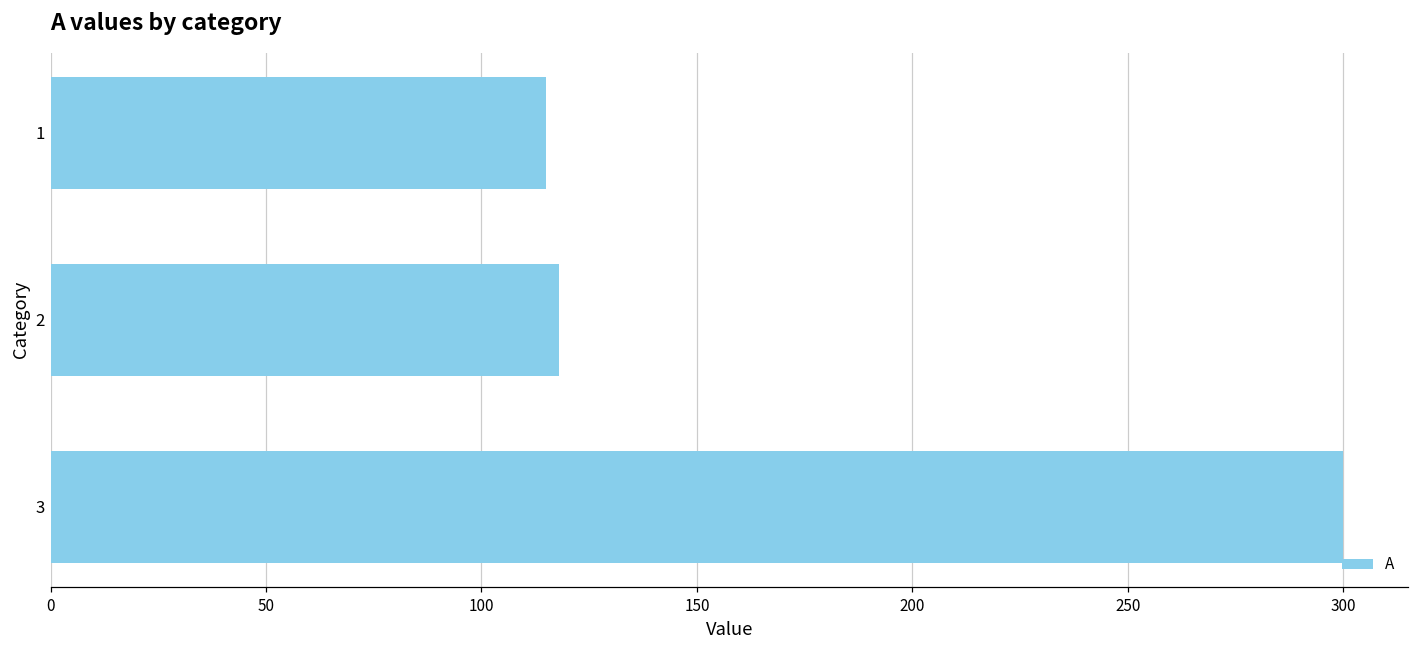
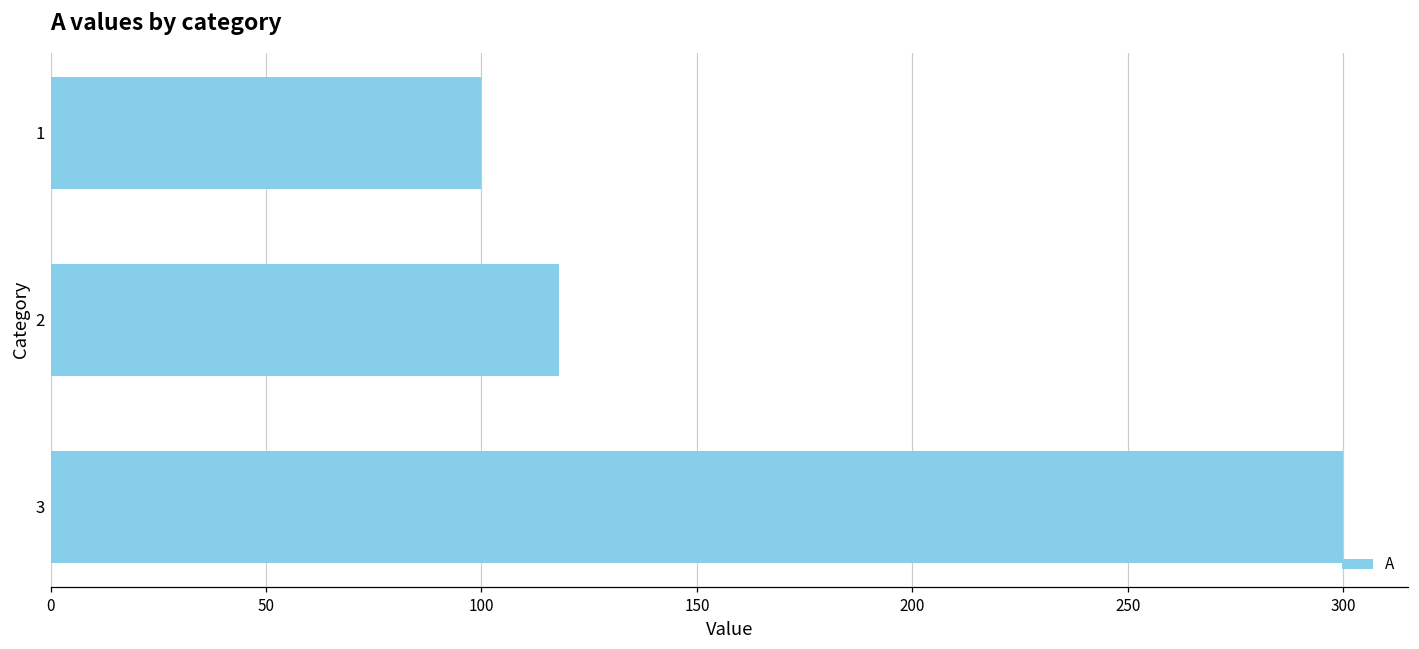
1: 115 -> 100
